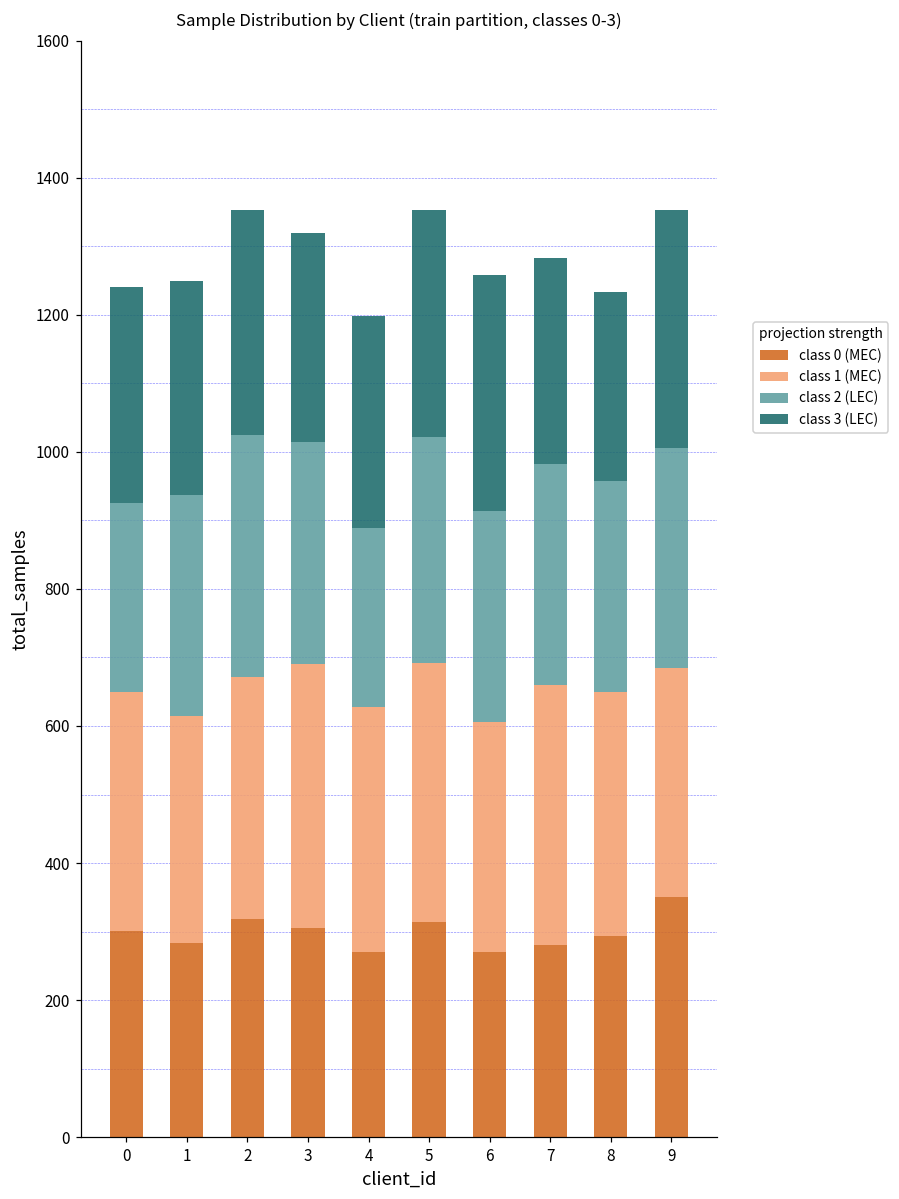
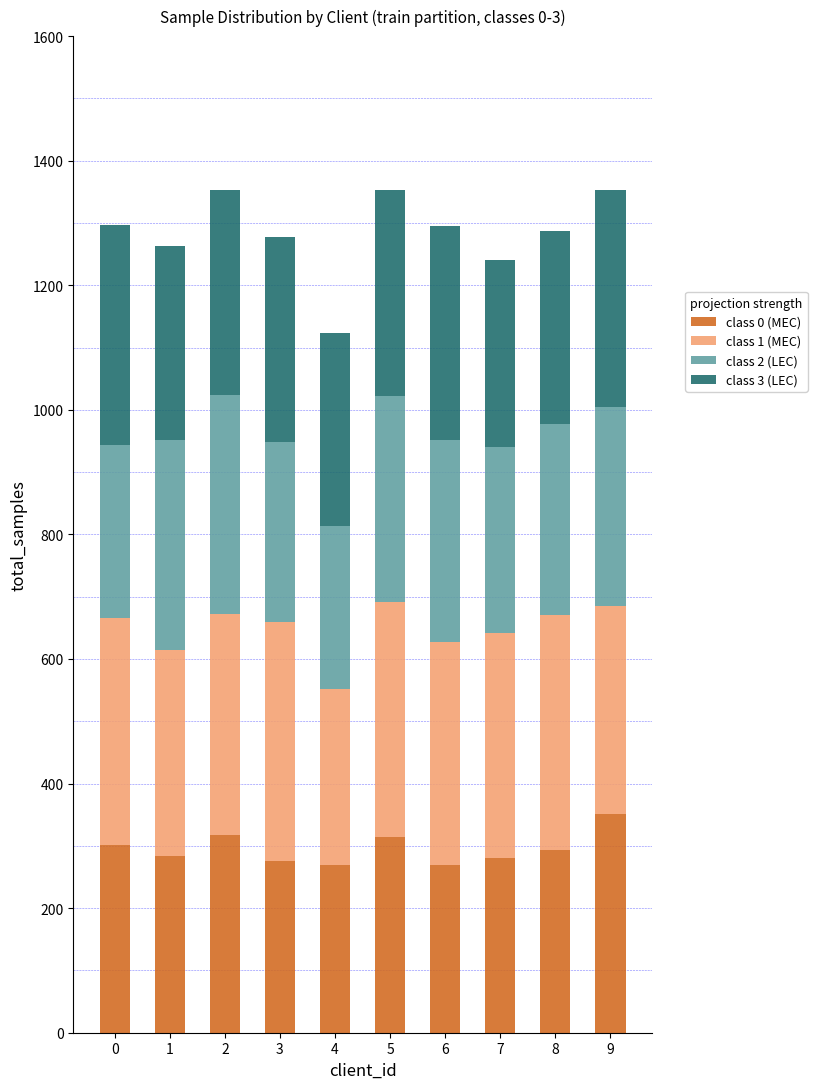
class 1 (MEC), 0: 350 -> 370
class 3 (LEC), 0: 310 -> 350
class 2 (LEC), 1: 320 -> 340
class 0 (MEC), 3: 310 -> 280
class 2 (LEC), 3: 330 -> 290
class 3 (LEC), 3: 300 -> 330
class 1 (MEC), 4: 360 -> 280
class 1 (MEC), 6: 340 -> 360
class 2 (LEC), 6: 310 -> 320
class 1 (MEC), 7: 380 -> 360
class 2 (LEC), 7: 320 -> 300
class 1 (MEC), 8: 360 -> 380
class 3 (LEC), 8: 280 -> 310
